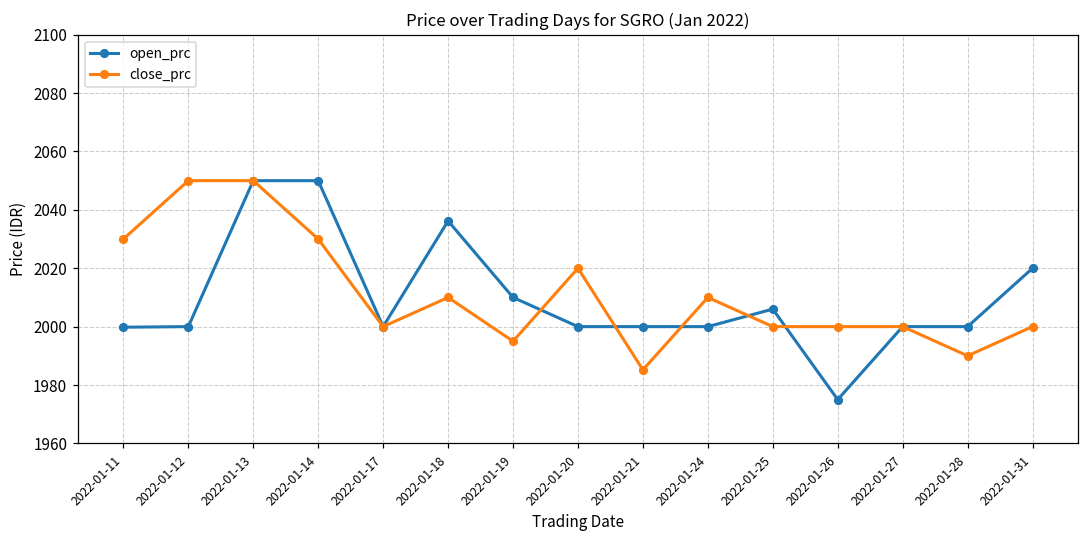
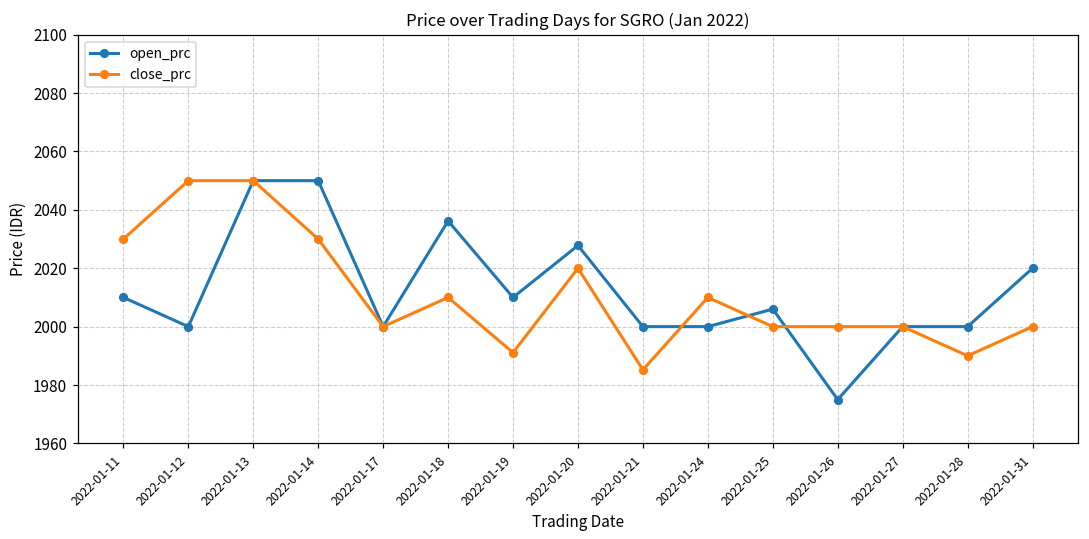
open_prc, 2022-01-11: 2000 -> 2010
close_prc, 2022-01-19: 1995 -> 1991
open_prc, 2022-01-20: 2000 -> 2028
